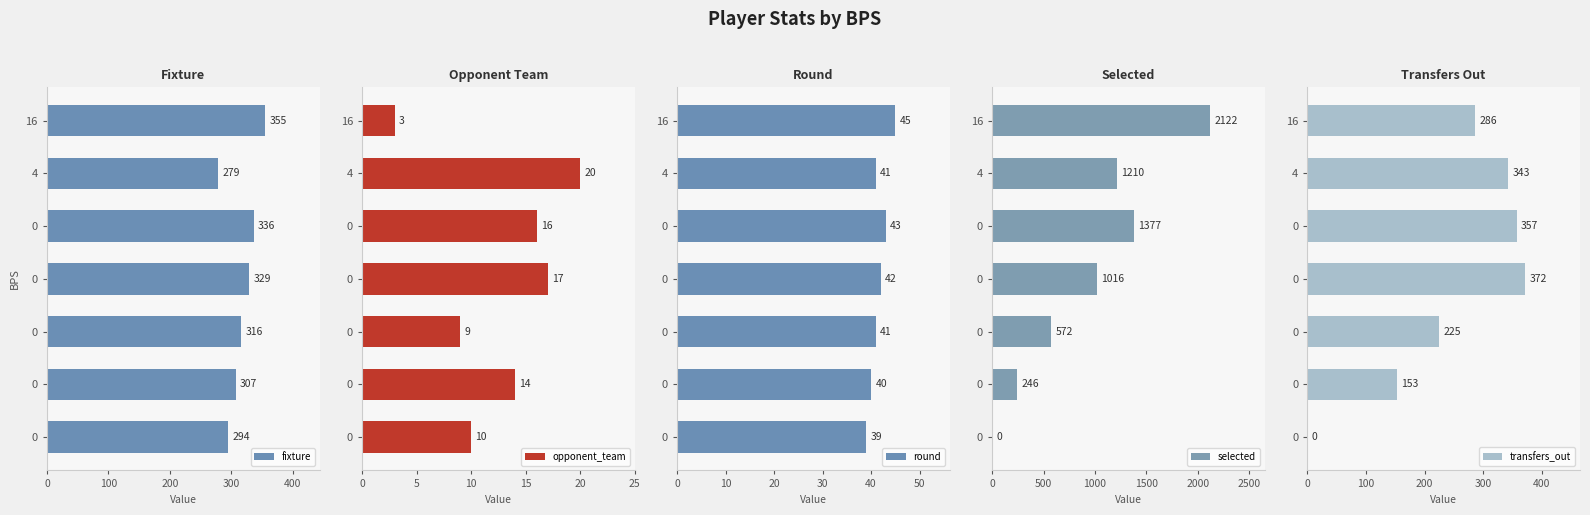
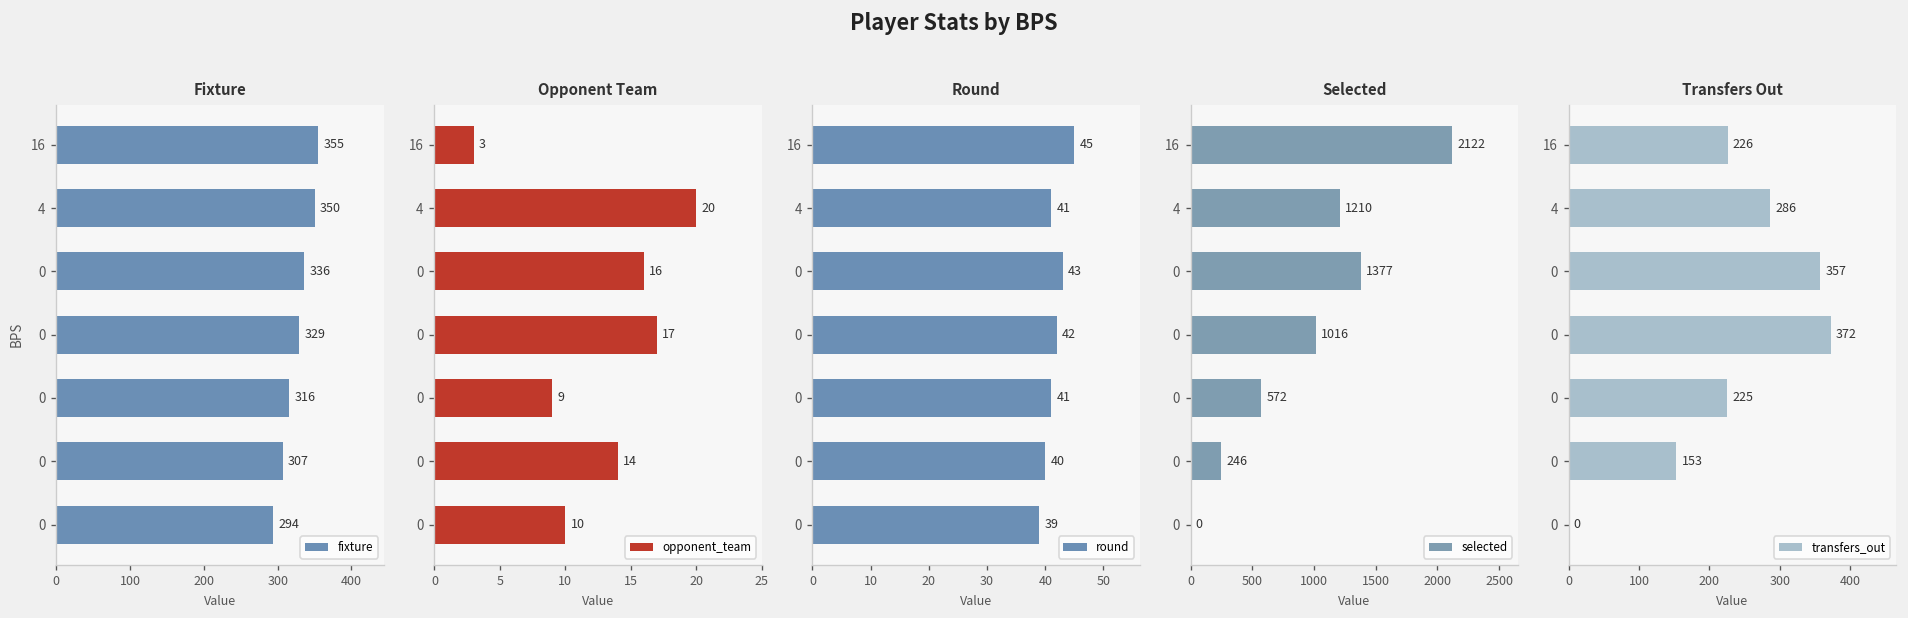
Fixture, 4: 279 -> 350
Transfers Out, 16: 286 -> 226
Transfers Out, 4: 343 -> 286
